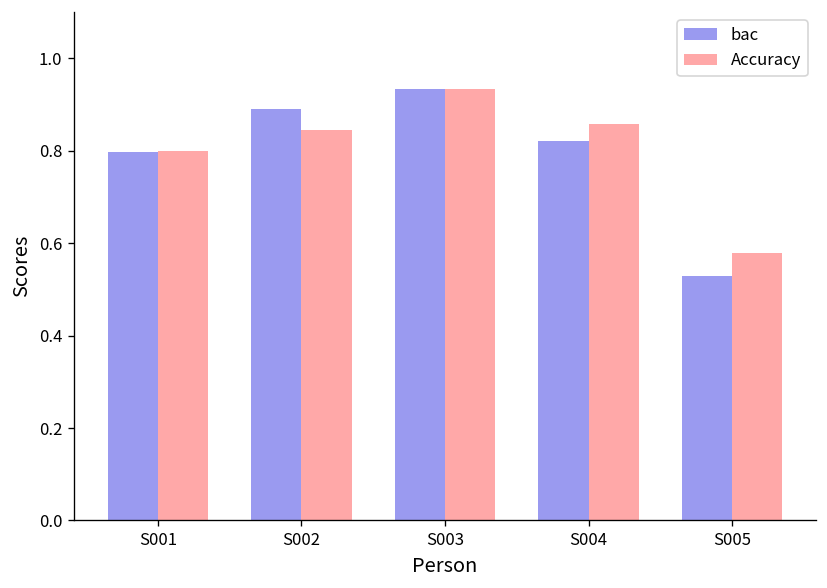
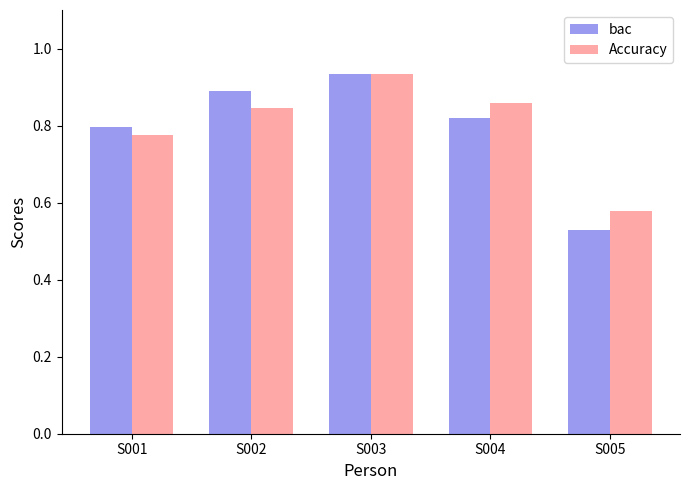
Accuracy, S001: 0.80 -> 0.78
